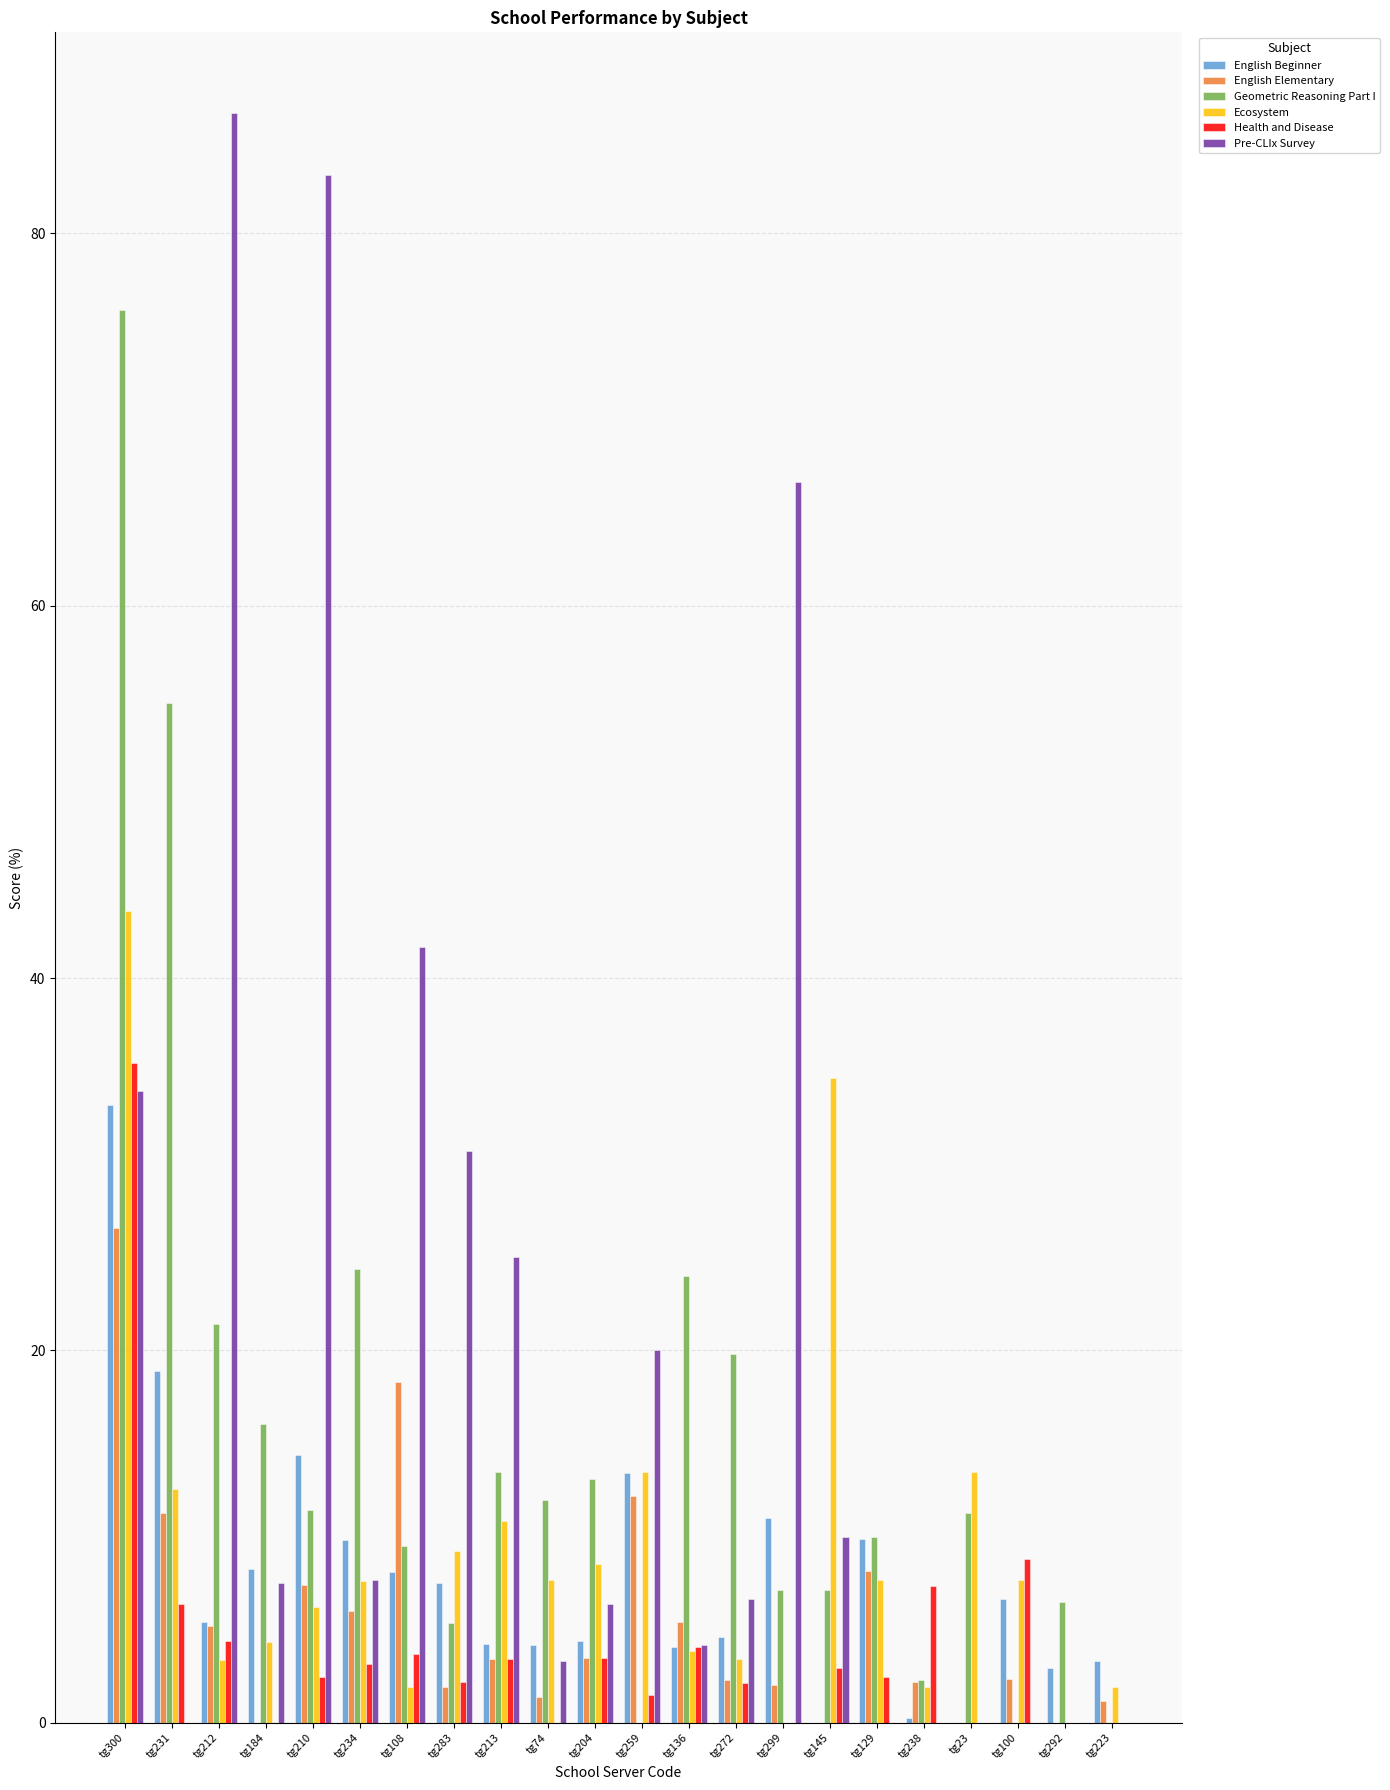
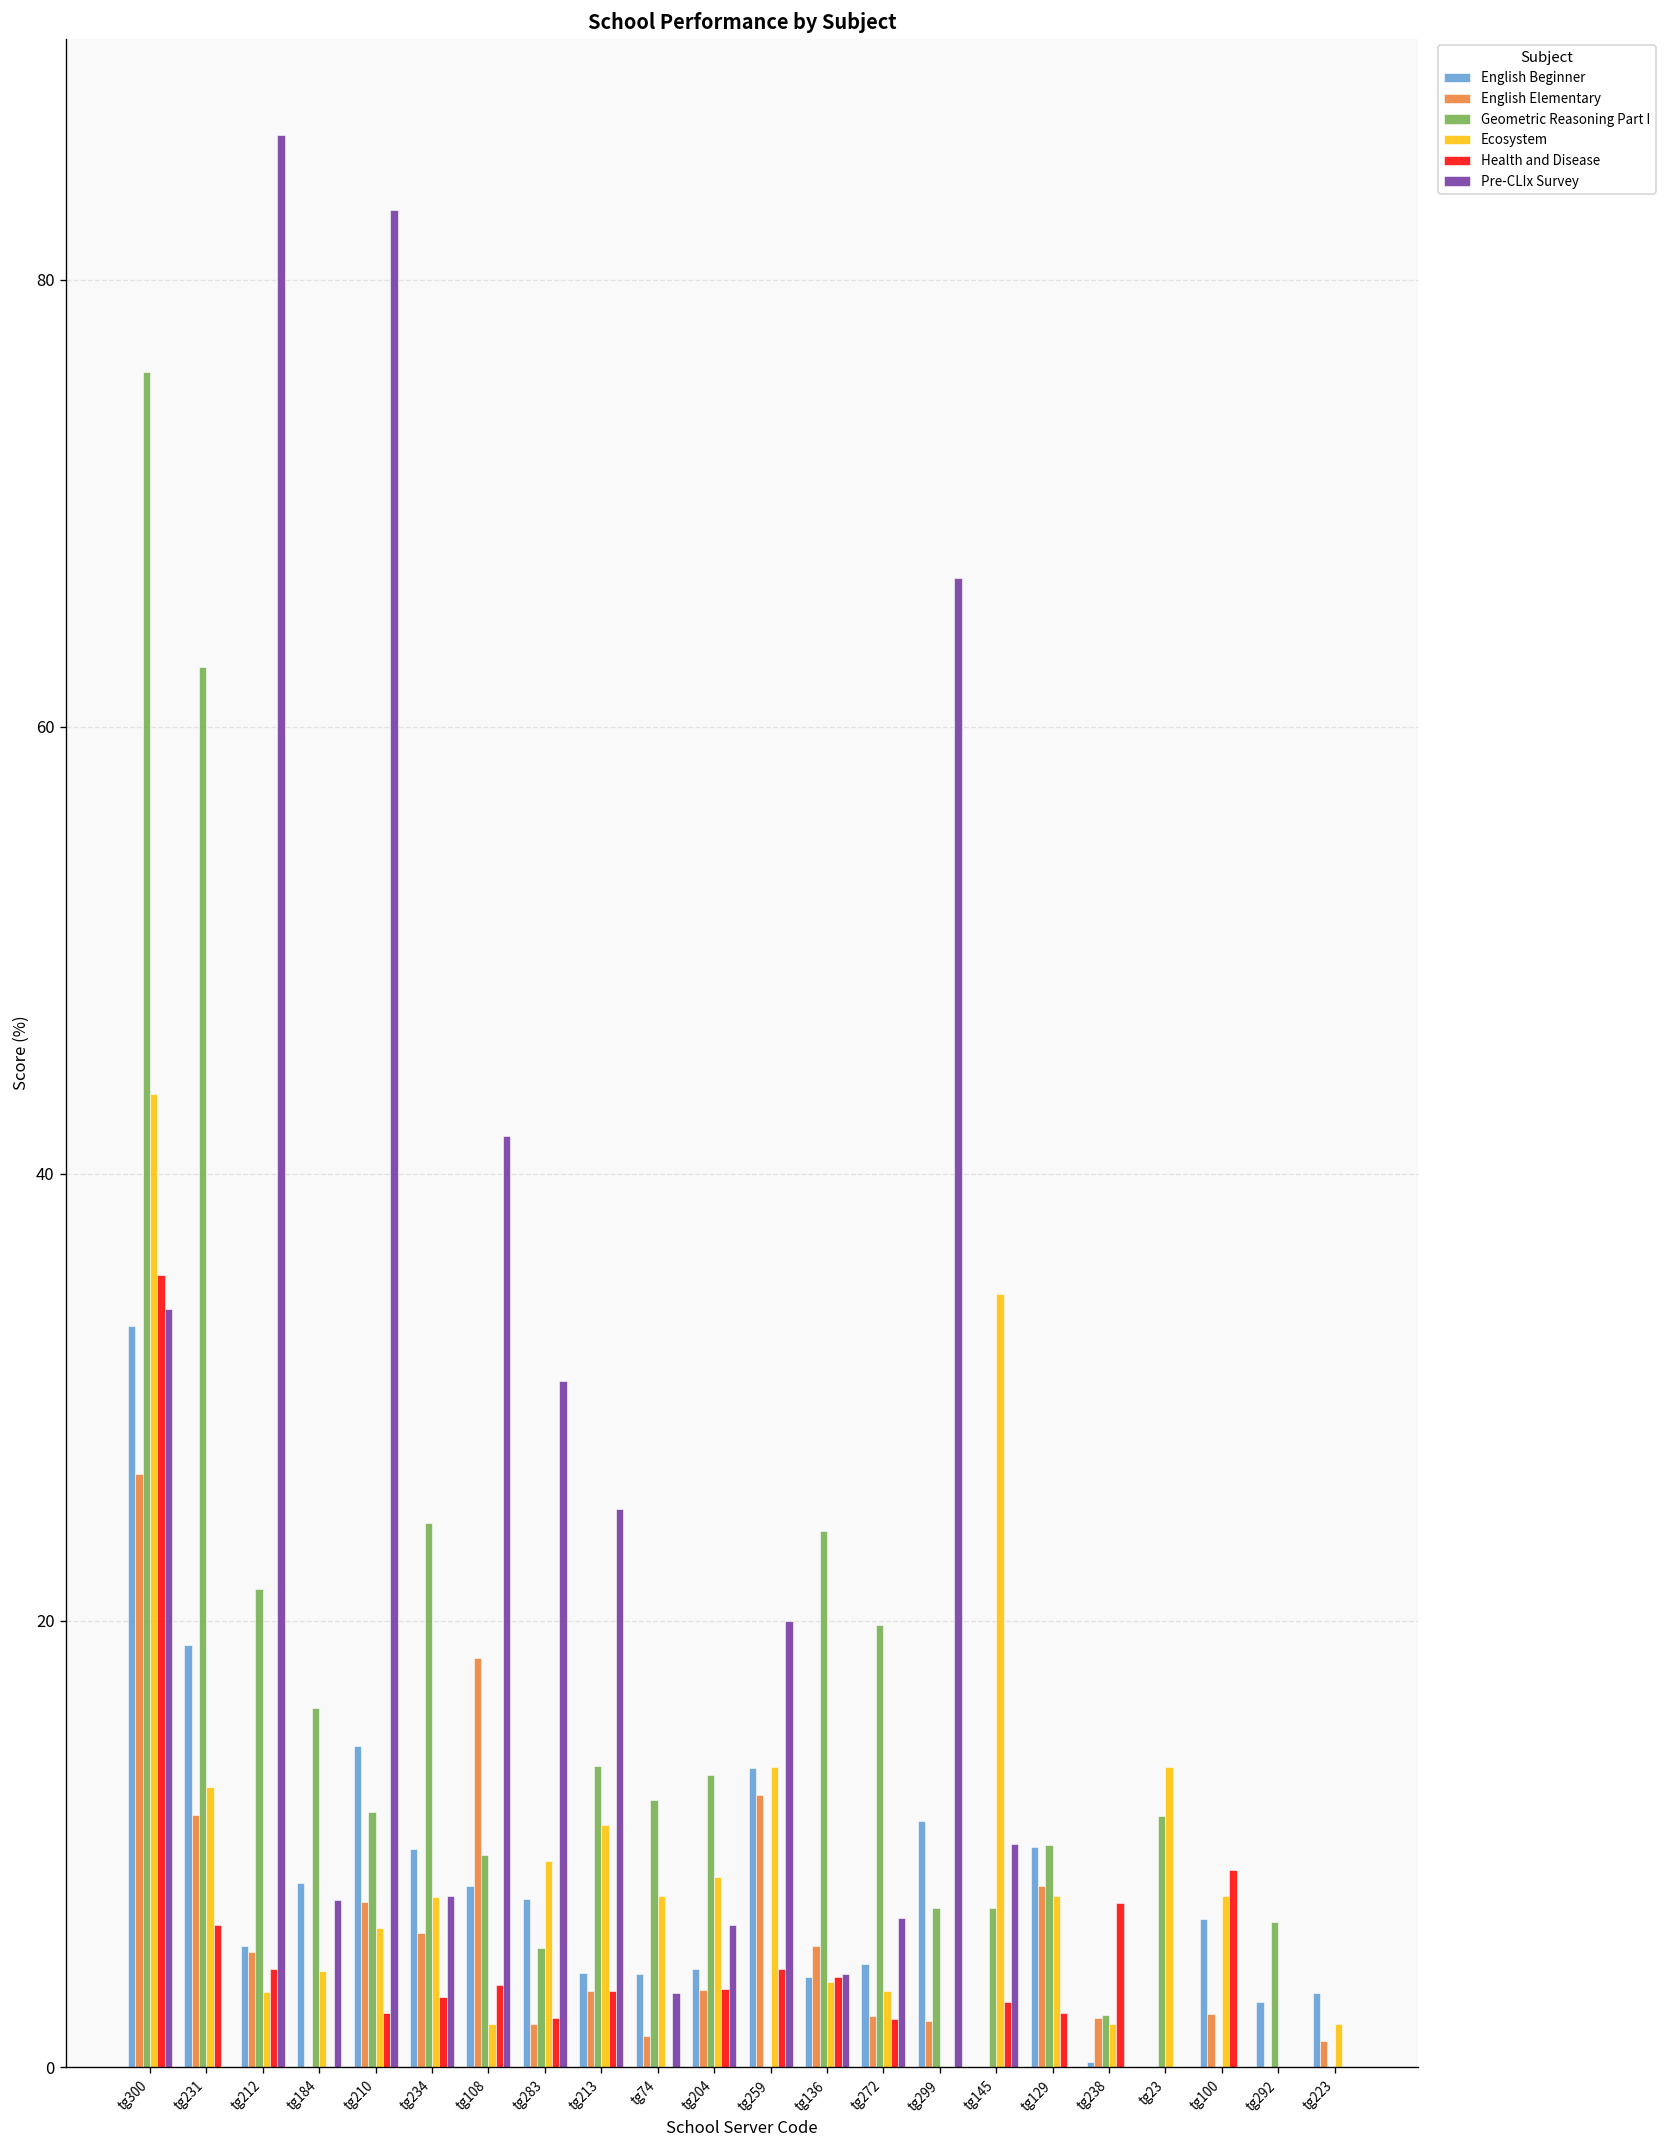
Geometric Reasoning Part I, tg231: 54.8 -> 62.7
Health and Disease, tg259: 1.5 -> 4.4
